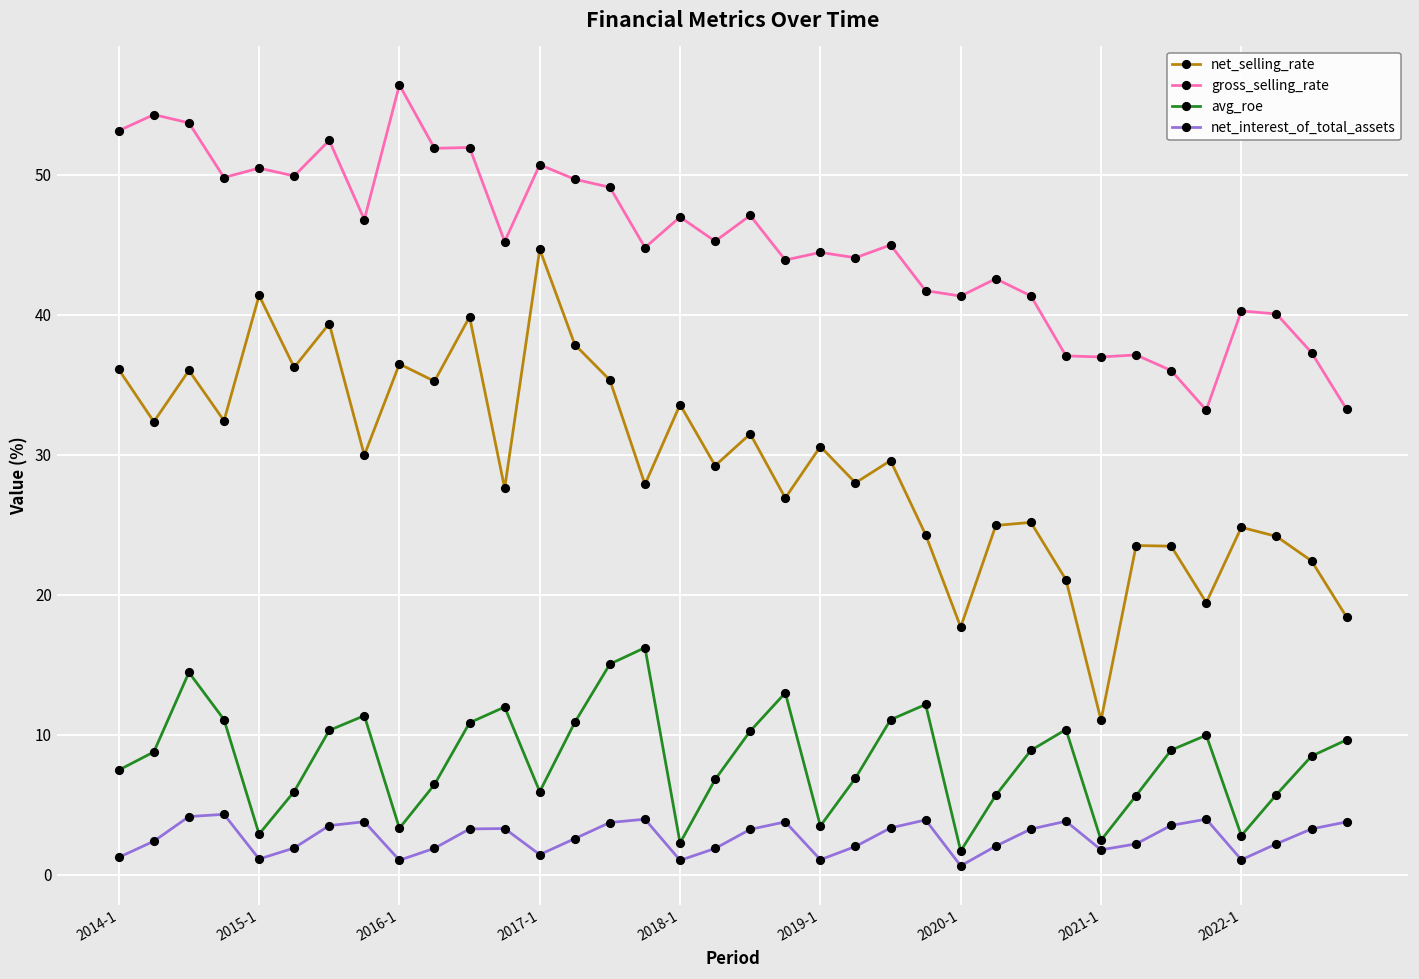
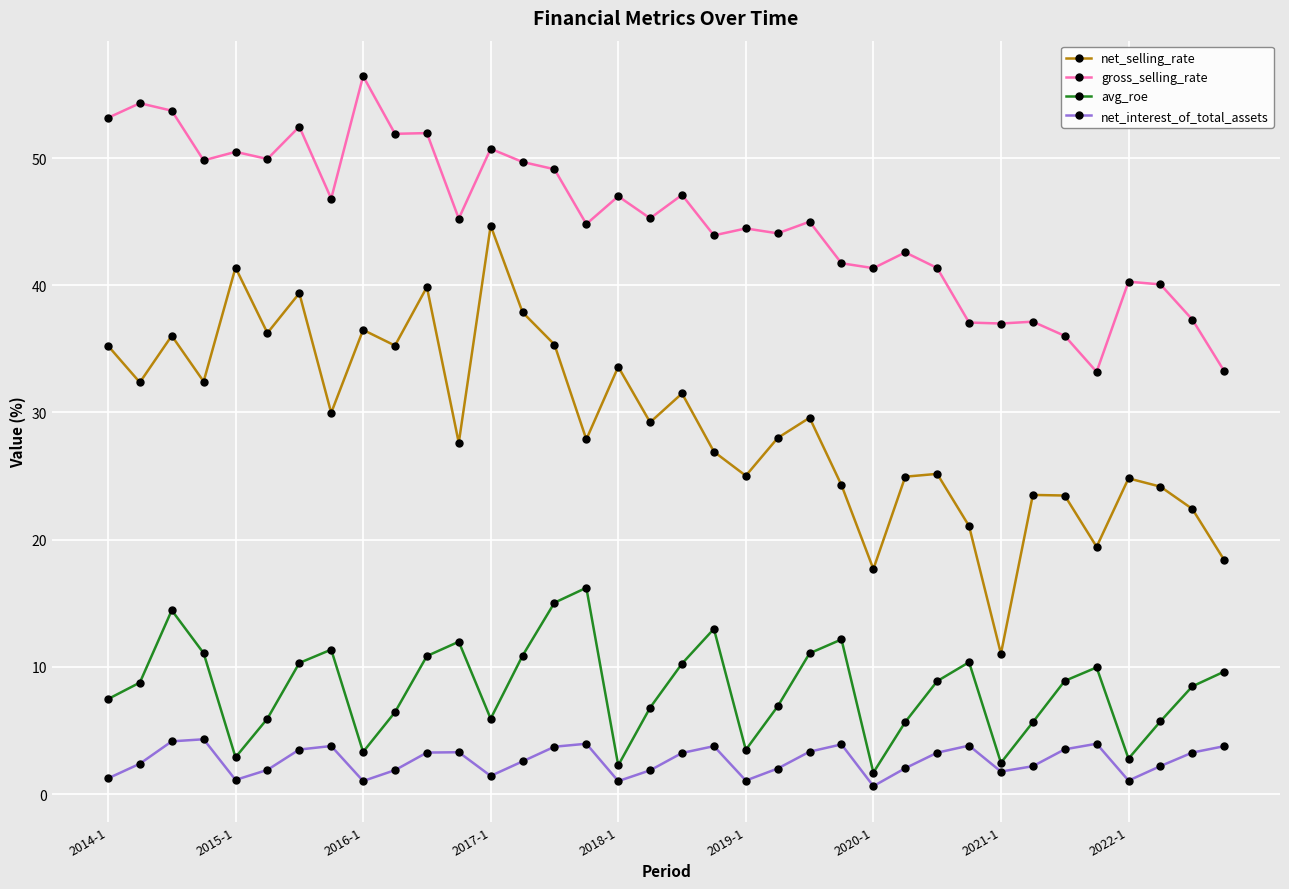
net_selling_rate, 2014-1: 36.1 -> 35.2
net_selling_rate, 2019-1: 30.6 -> 25.0
